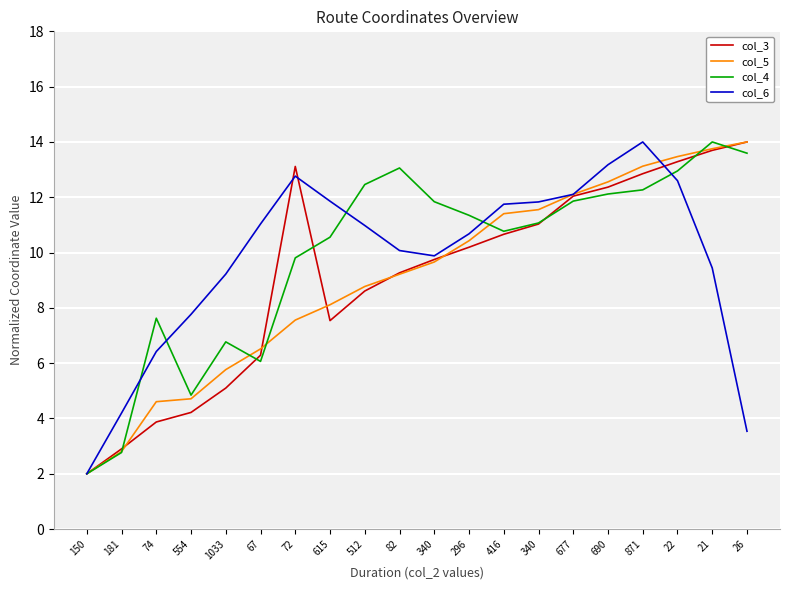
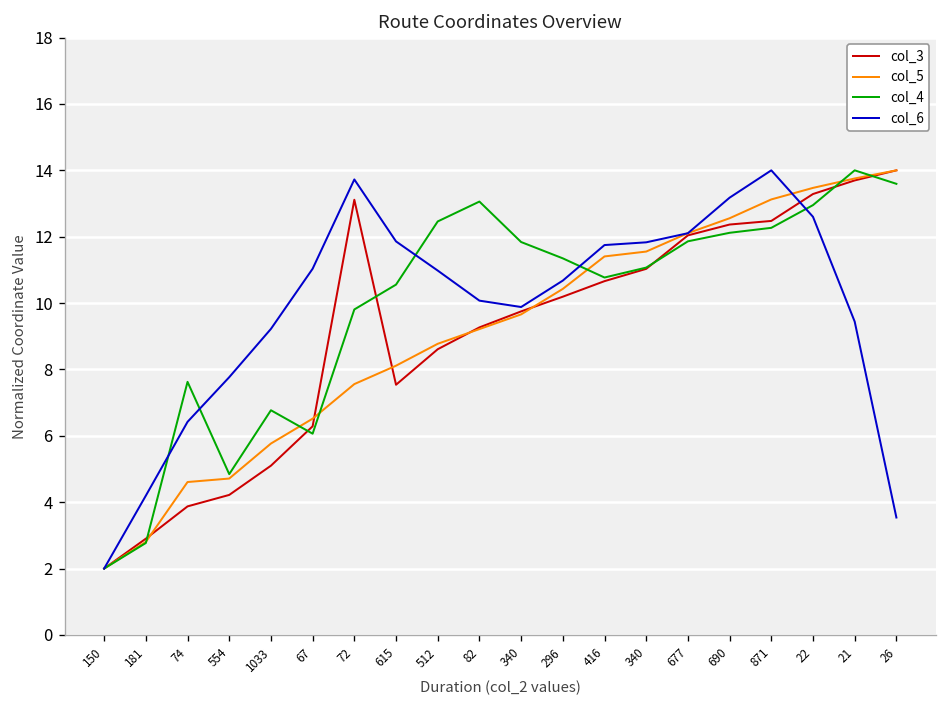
col_6, 72: 12.8 -> 13.7
col_3, 871: 12.9 -> 12.5
